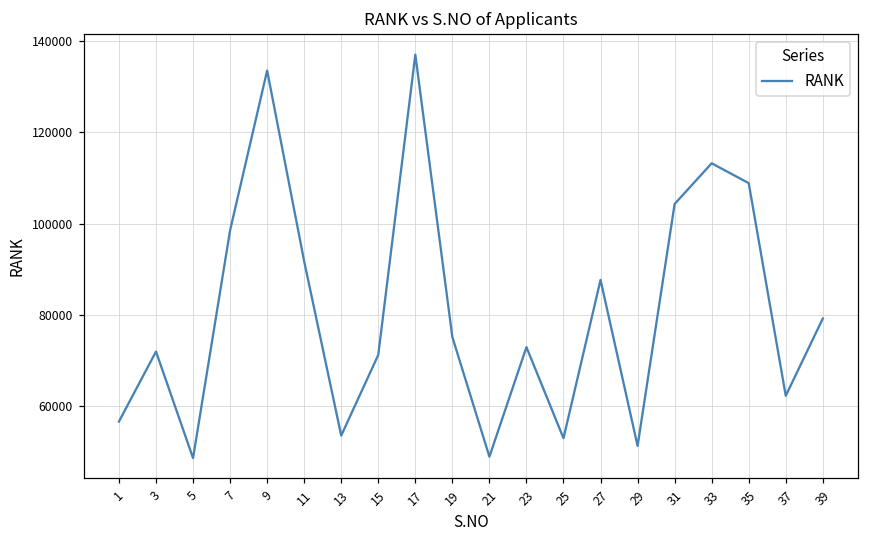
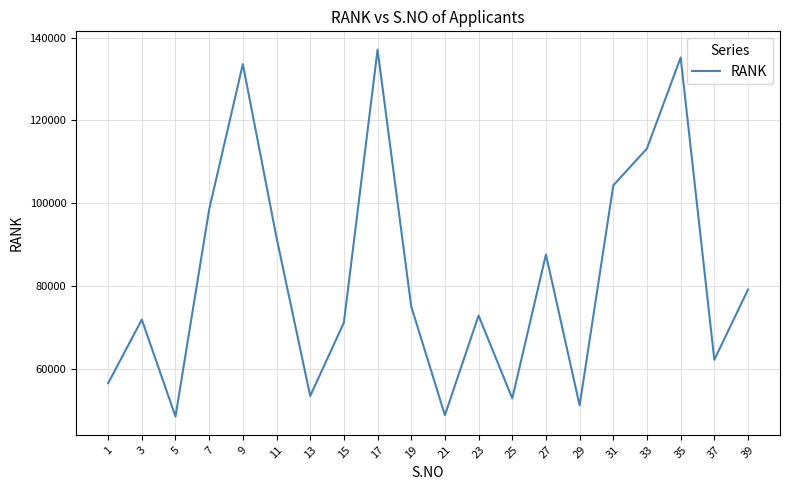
35: 109000 -> 135000
